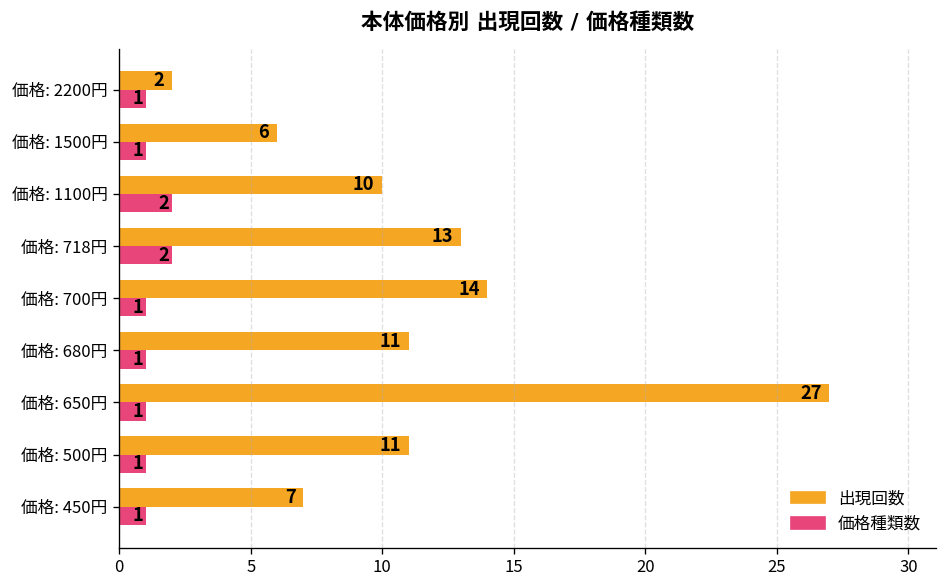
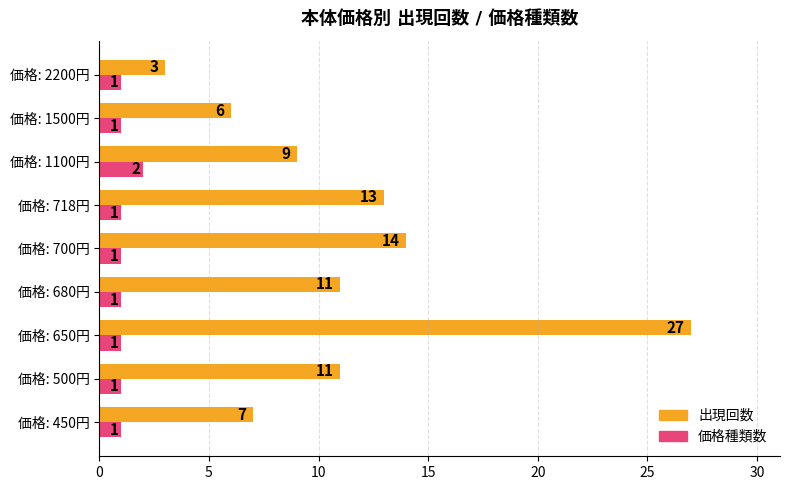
出現回数, 価格: 2200円: 2 -> 3
出現回数, 価格: 1100円: 10 -> 9
価格種類数, 価格: 718円: 2 -> 1
